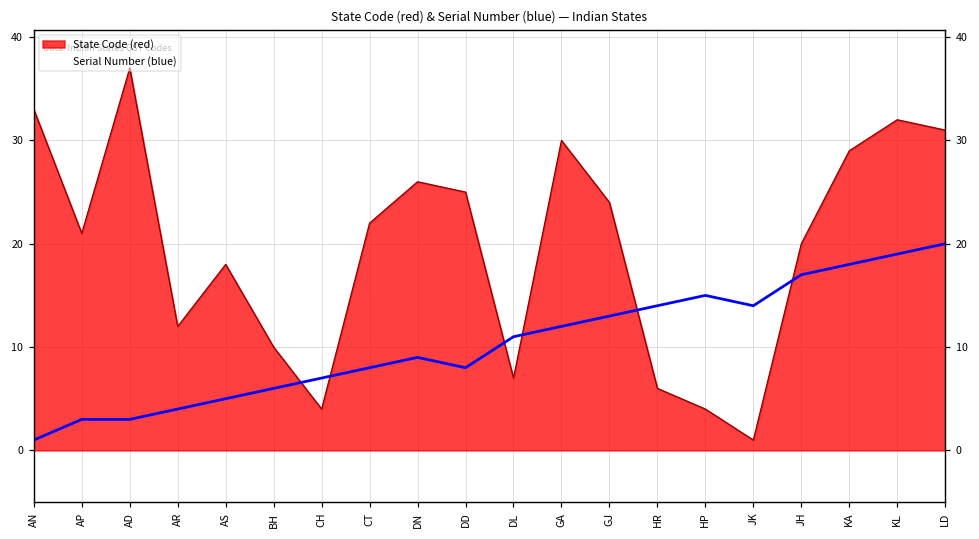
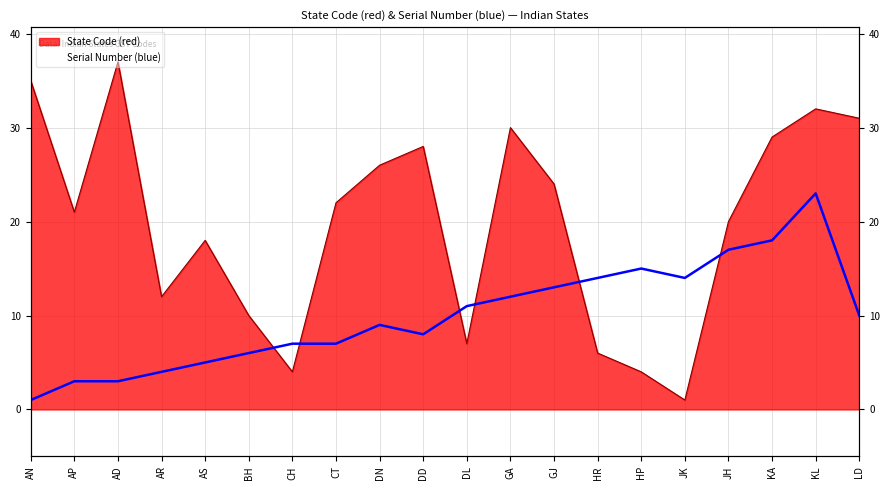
State Code (red), AN: 33 -> 35
Serial Number (blue), CT: 8 -> 7
State Code (red), DD: 25 -> 28
Serial Number (blue), KL: 19 -> 23
Serial Number (blue), LD: 20 -> 10
